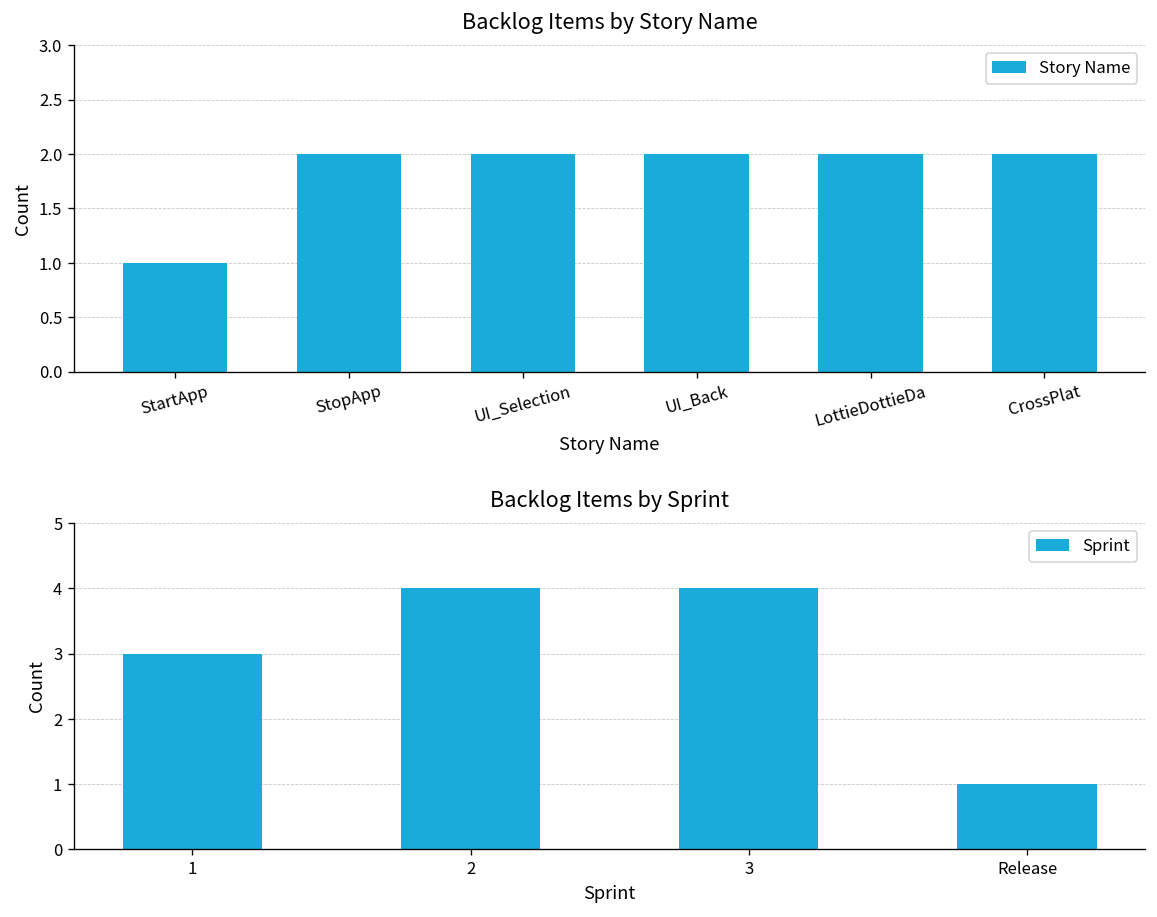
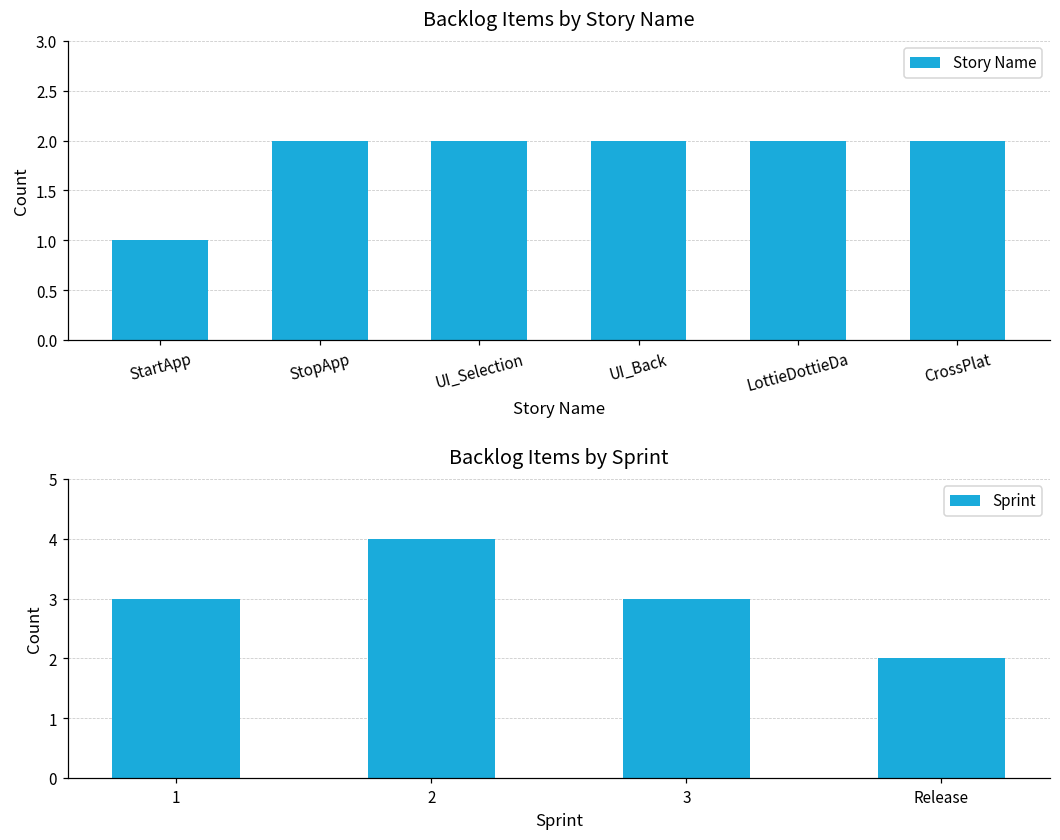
Backlog Items by Sprint, 3: 4 -> 3
Backlog Items by Sprint, Release: 1 -> 2
